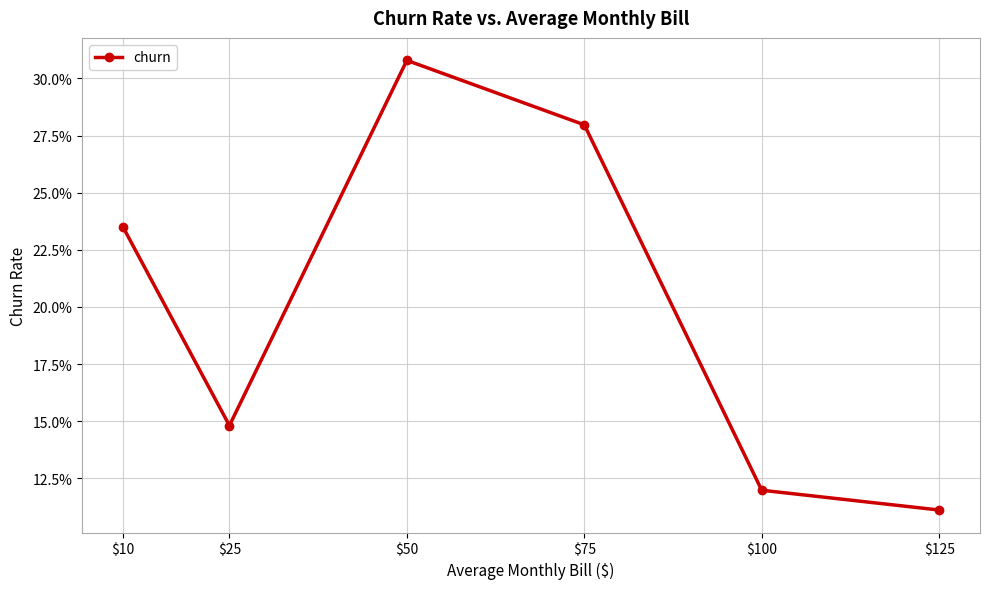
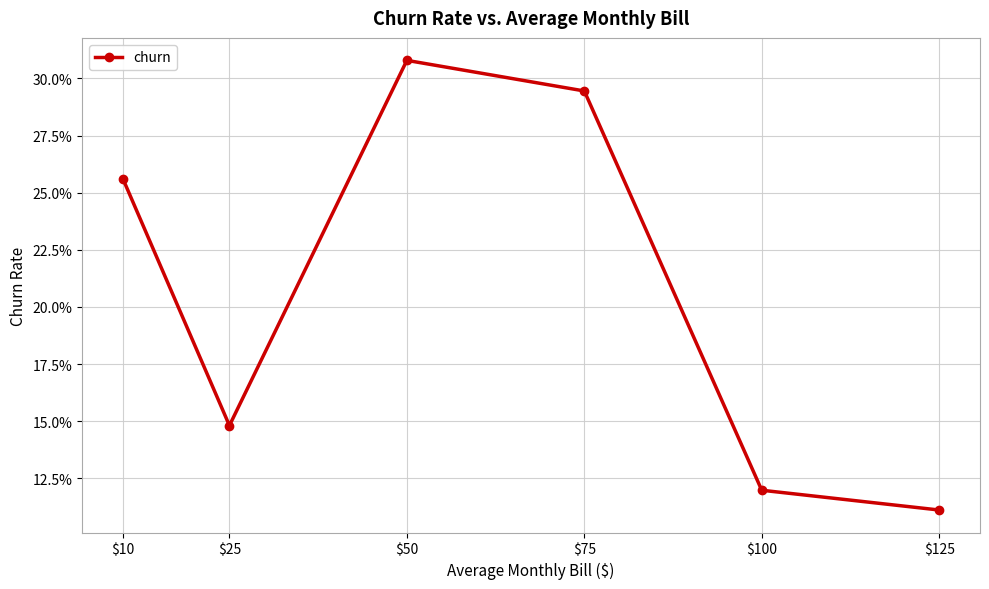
$10: 23.5% -> 25.6%
$75: 28.0% -> 29.4%
